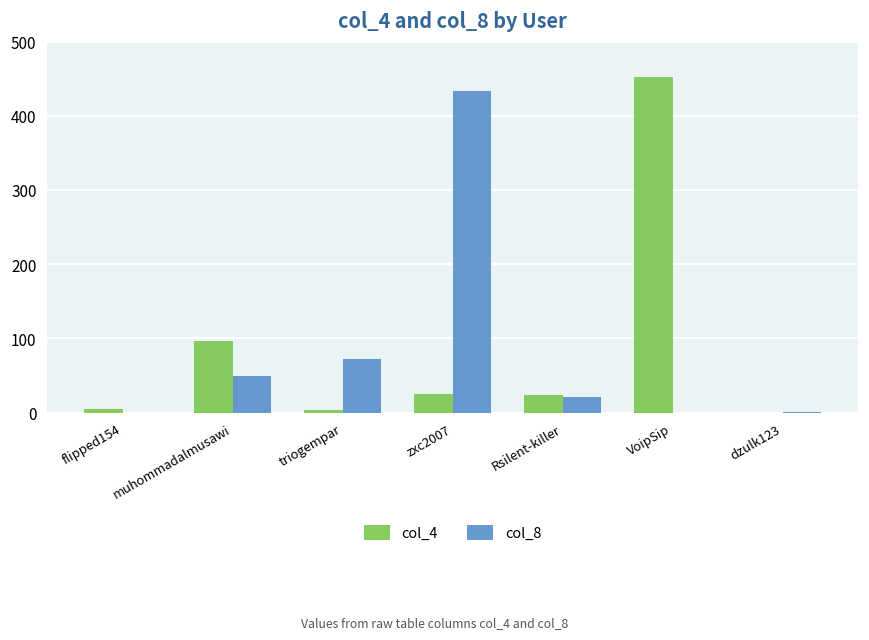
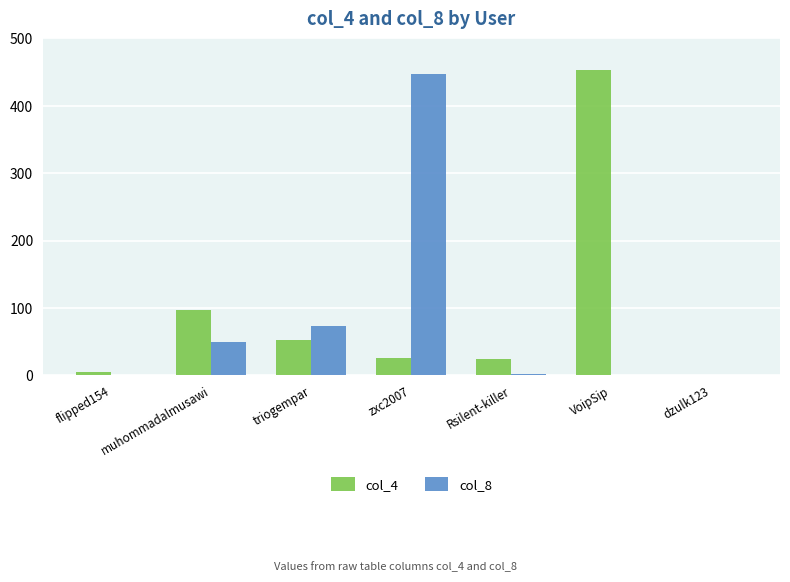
col_4, triogempar: 0 -> 50
col_8, zxc2007: 430 -> 450
col_8, Rsilent-killer: 20 -> 0
